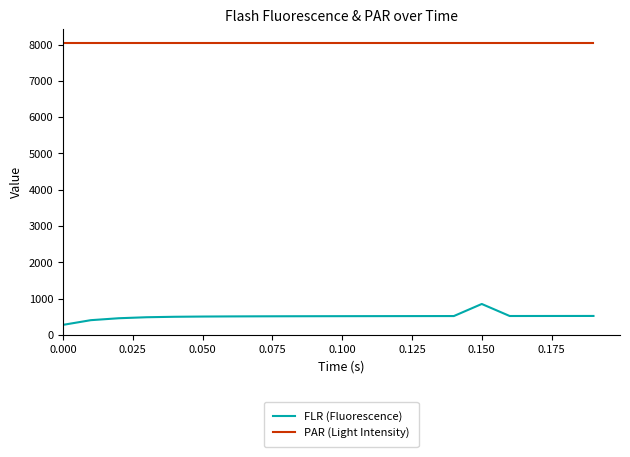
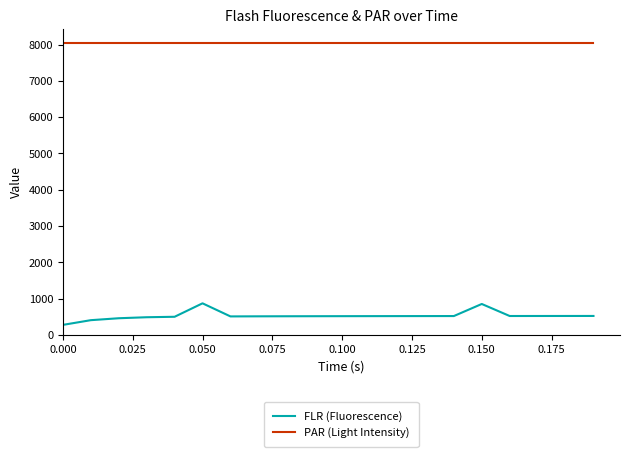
FLR (Fluorescence), 0.050: 500 -> 900
